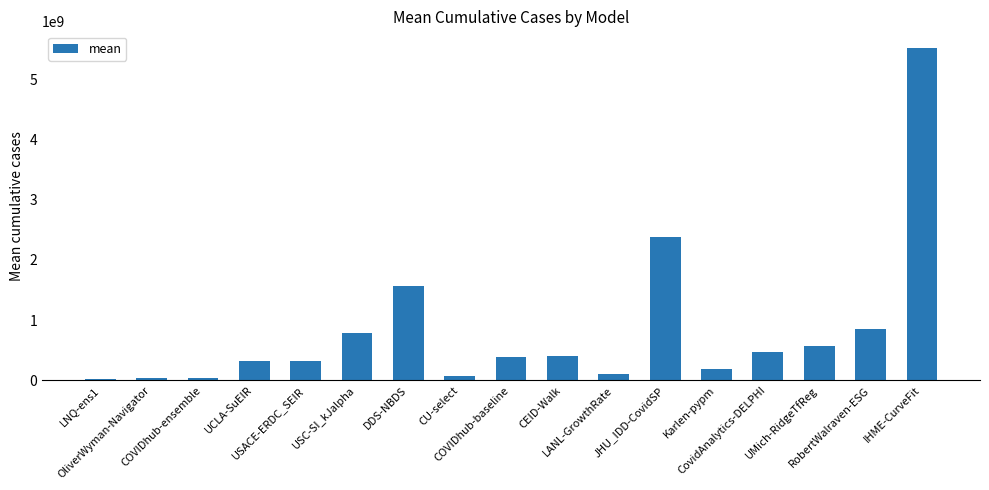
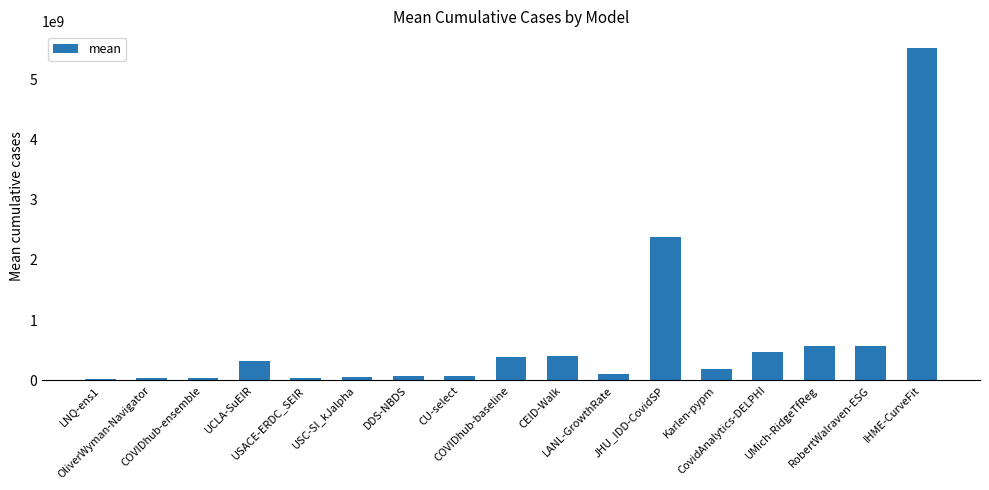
USACE-ERDC_SEIR: 300000000 -> 0
USC-SI_kJalpha: 800000000 -> 0
DDS-NBDS: 1600000000 -> 100000000
RobertWalraven-ESG: 800000000 -> 600000000
